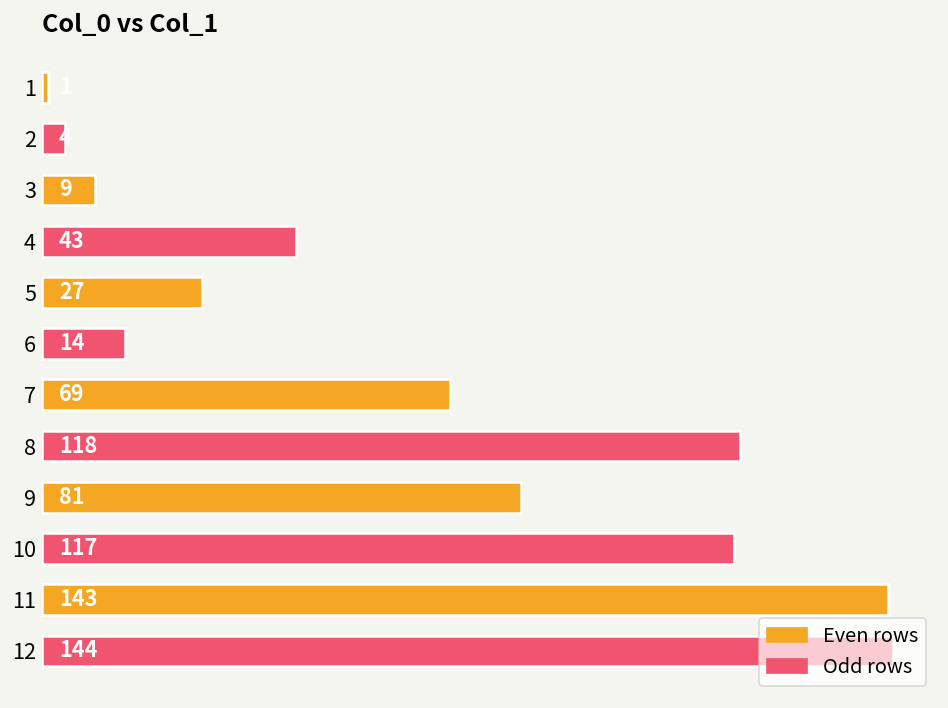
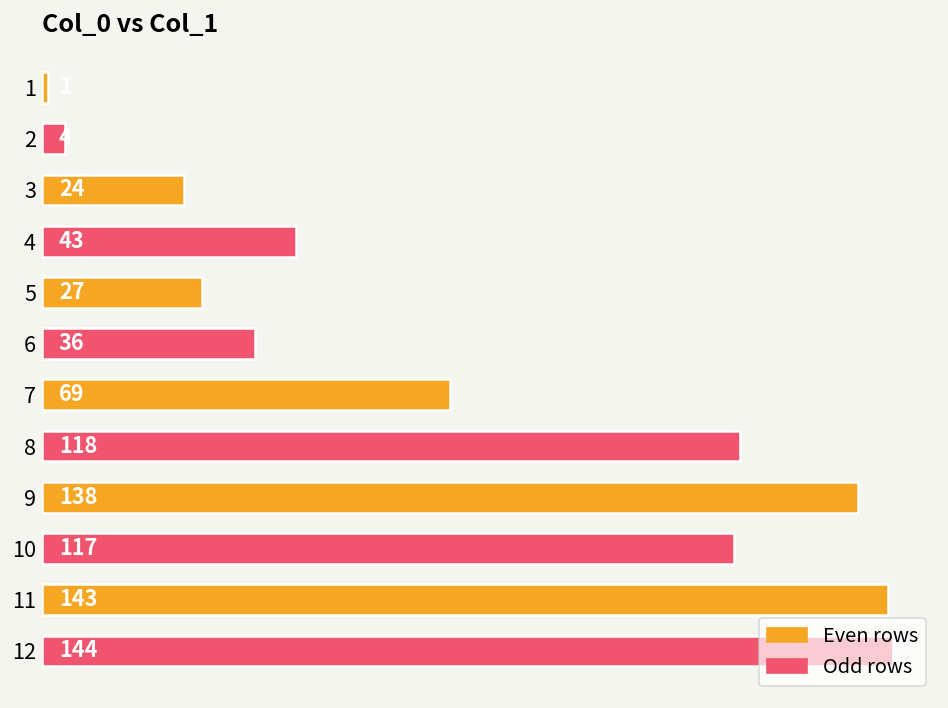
3: 9 -> 24
6: 14 -> 36
9: 81 -> 138
